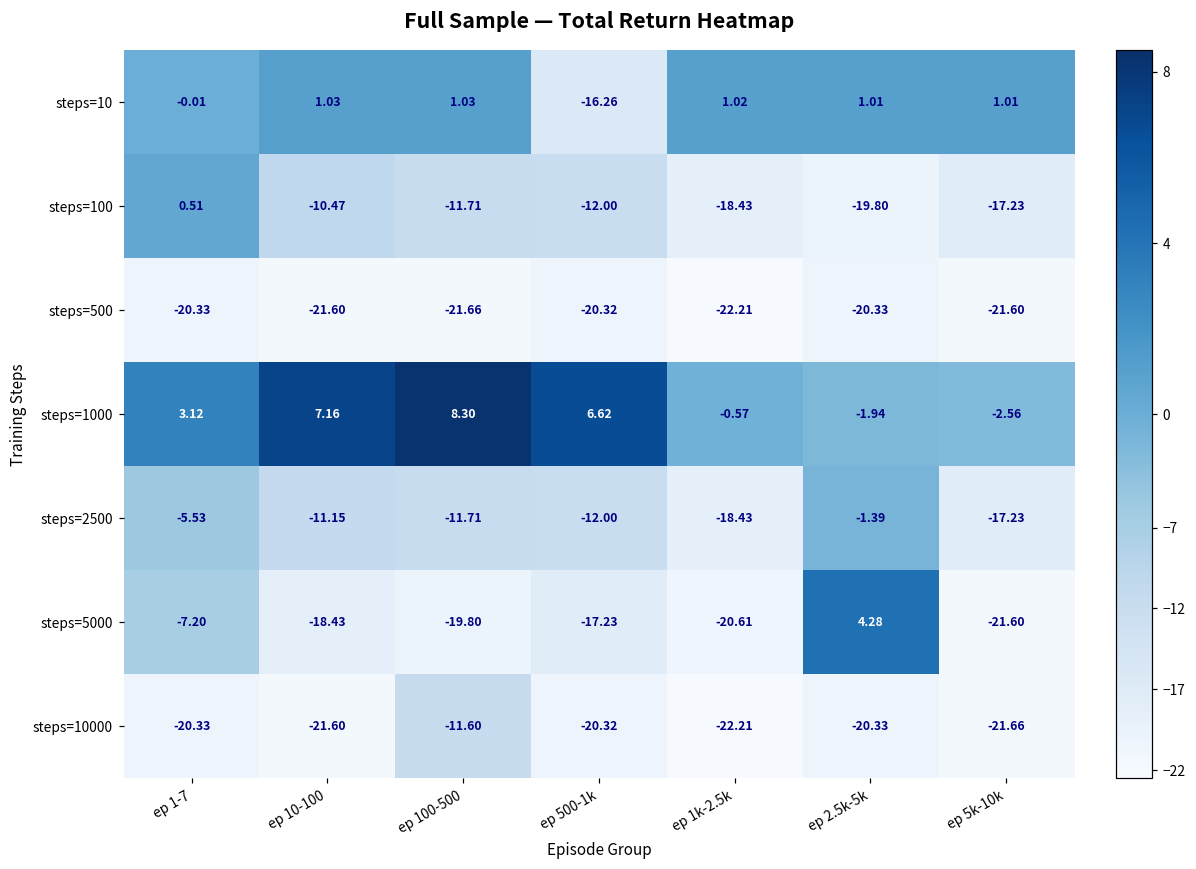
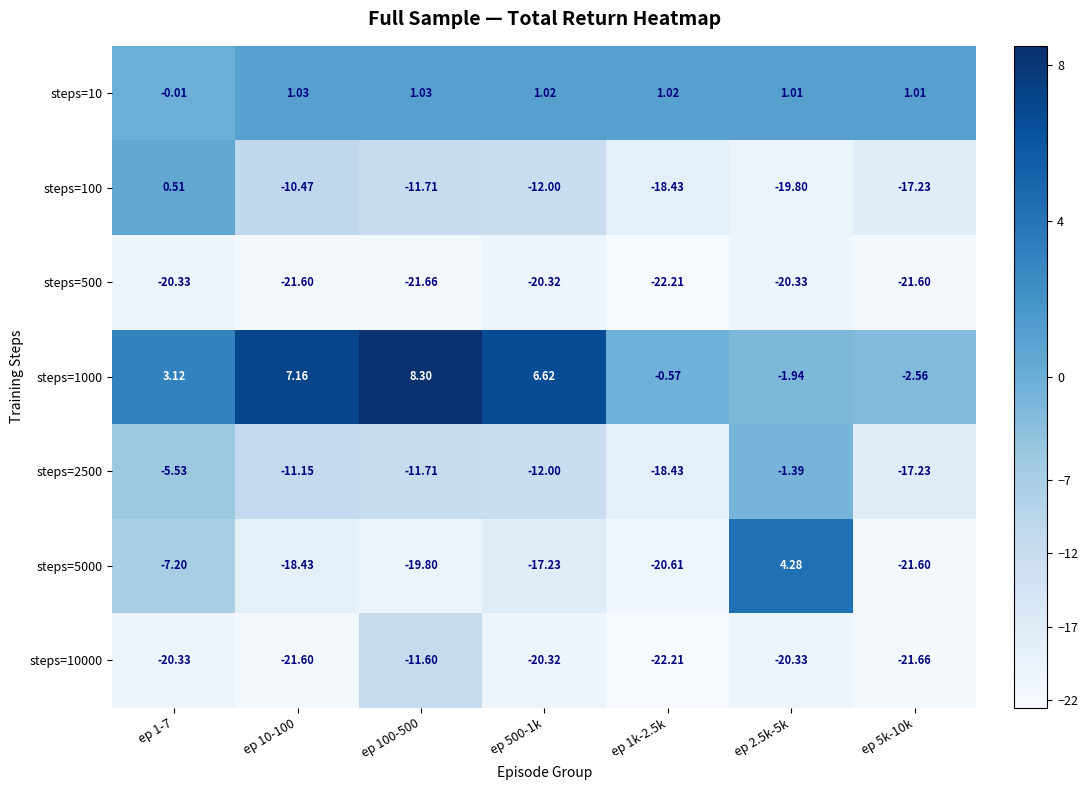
steps=10, ep 500-1k: -16.26 -> 1.02
